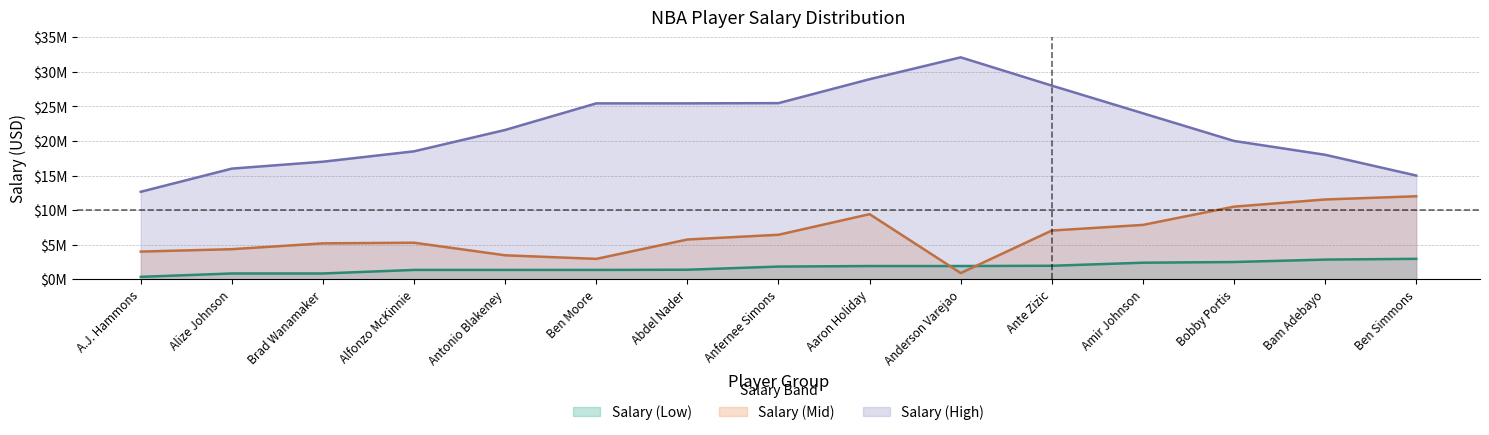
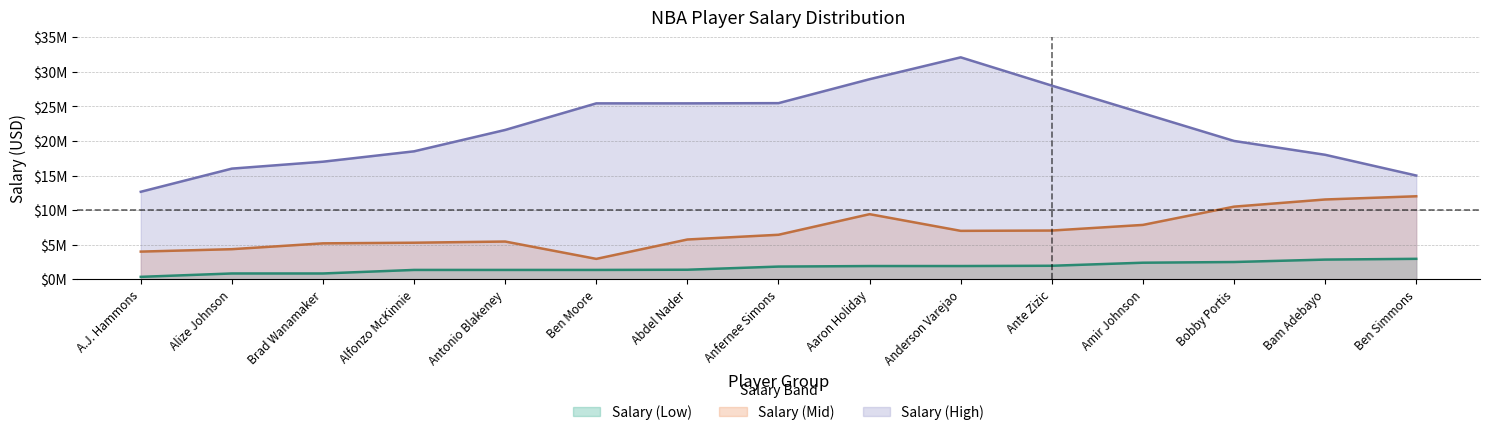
Salary (Mid), Antonio Blakeney: $3000000 -> $5000000
Salary (Mid), Anderson Varejao: $1000000 -> $7000000
